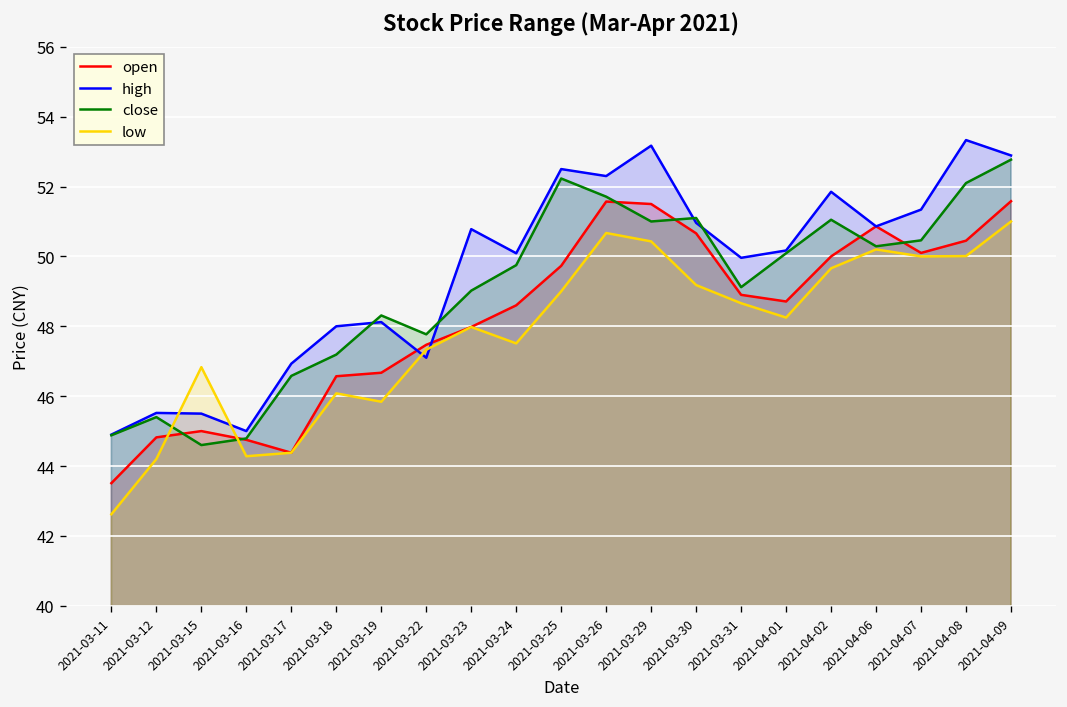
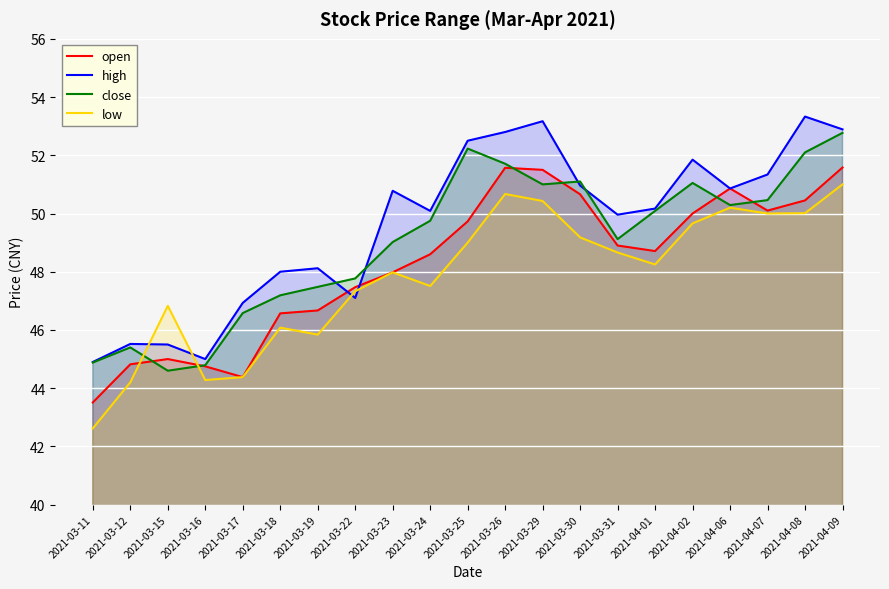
close, 2021-03-19: 48.3 -> 47.5
high, 2021-03-26: 52.3 -> 52.8
